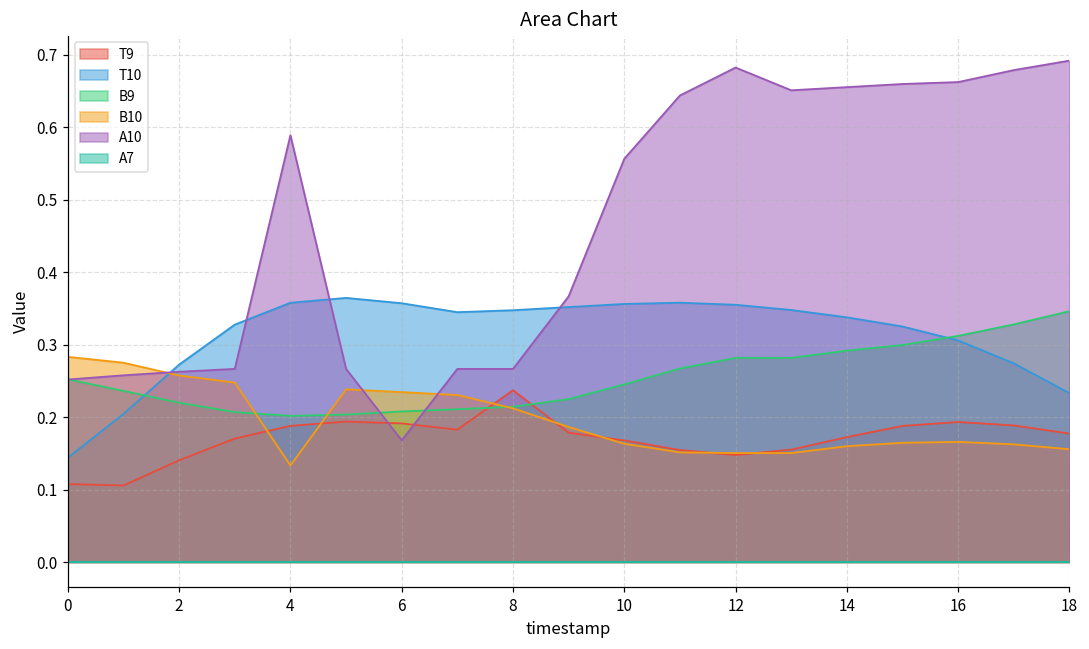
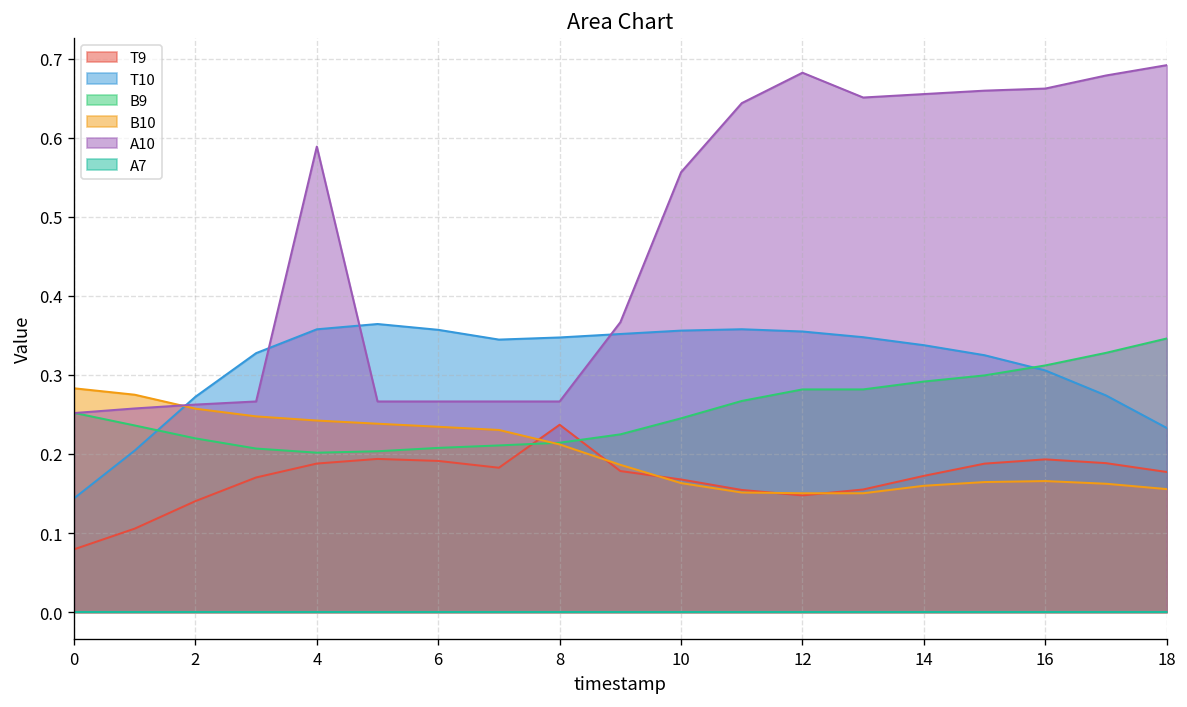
T9, 0: 0.11 -> 0.08
B10, 4: 0.13 -> 0.24
A10, 6: 0.17 -> 0.27
